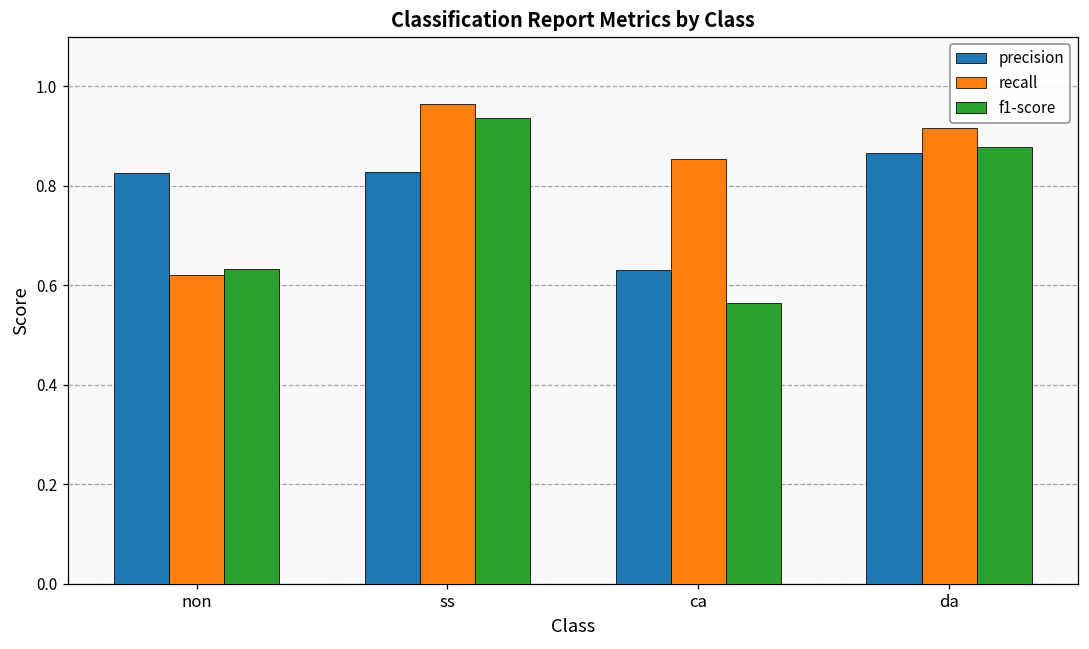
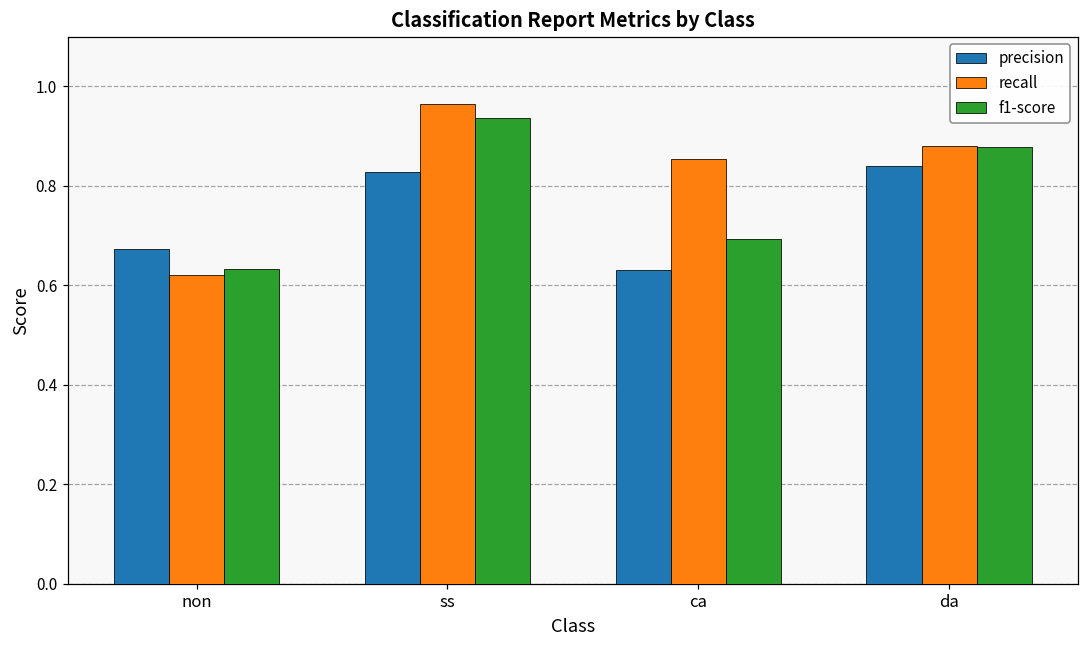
precision, non: 0.82 -> 0.67
f1-score, ca: 0.56 -> 0.69
precision, da: 0.87 -> 0.84
recall, da: 0.92 -> 0.88
